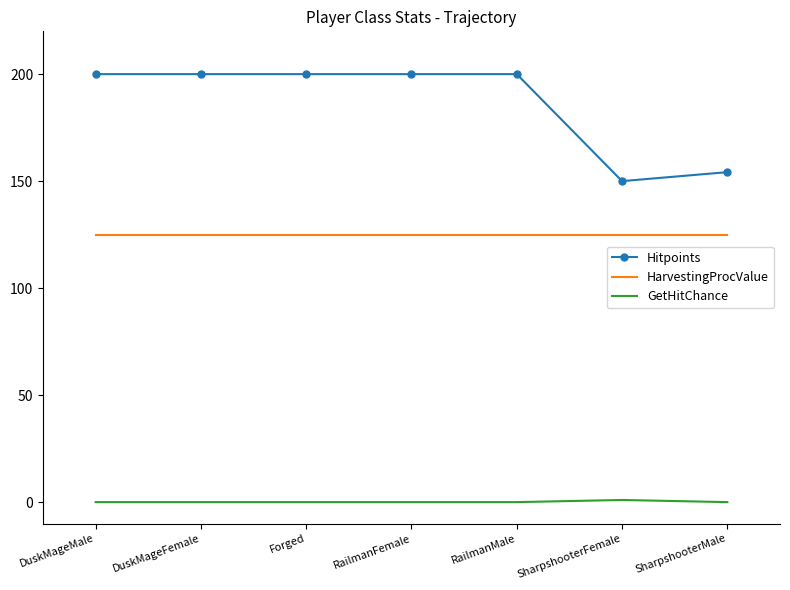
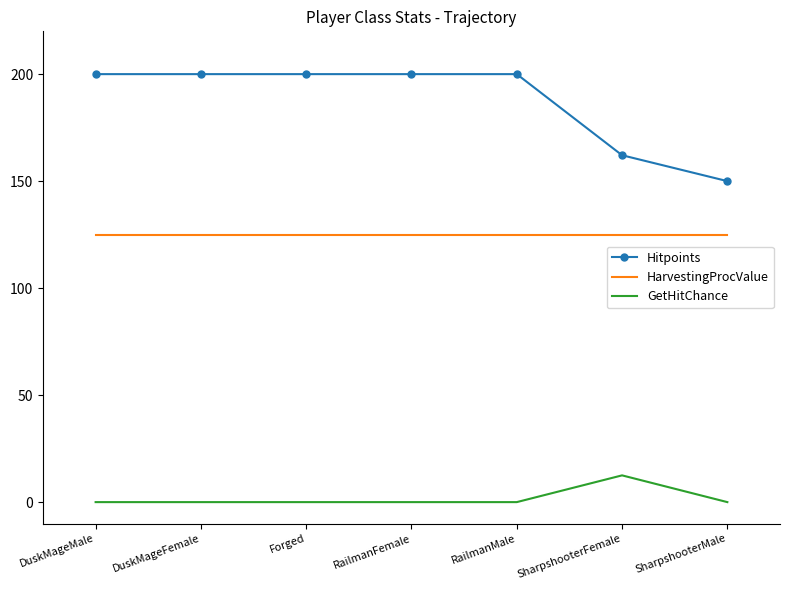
Hitpoints, SharpshooterFemale: 150 -> 162
GetHitChance, SharpshooterFemale: 1 -> 13
Hitpoints, SharpshooterMale: 154 -> 150
